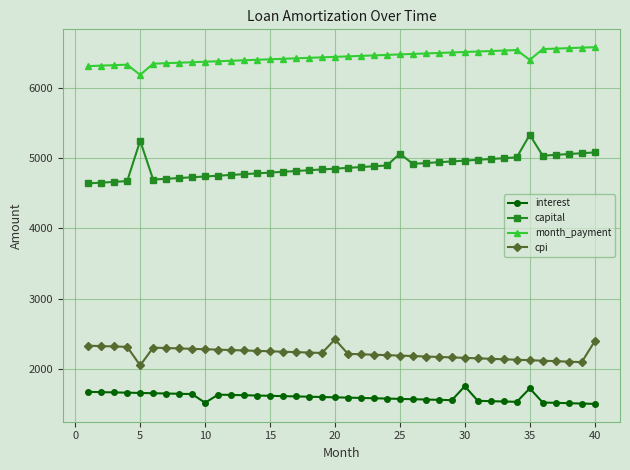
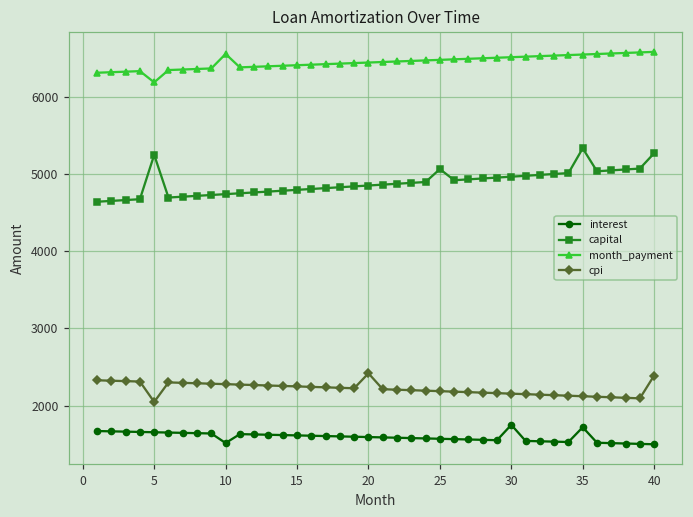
month_payment, 10: 6400 -> 6600
month_payment, 35: 6400 -> 6500
capital, 40: 5100 -> 5300
